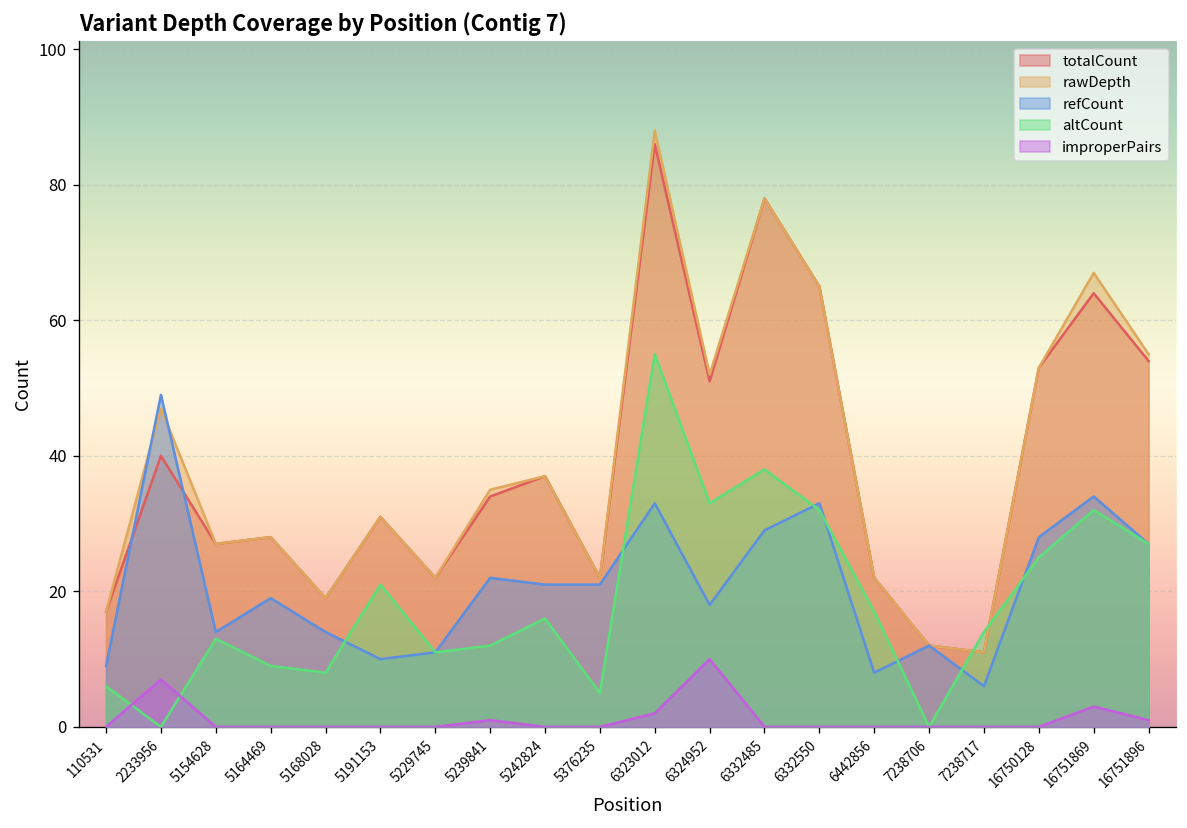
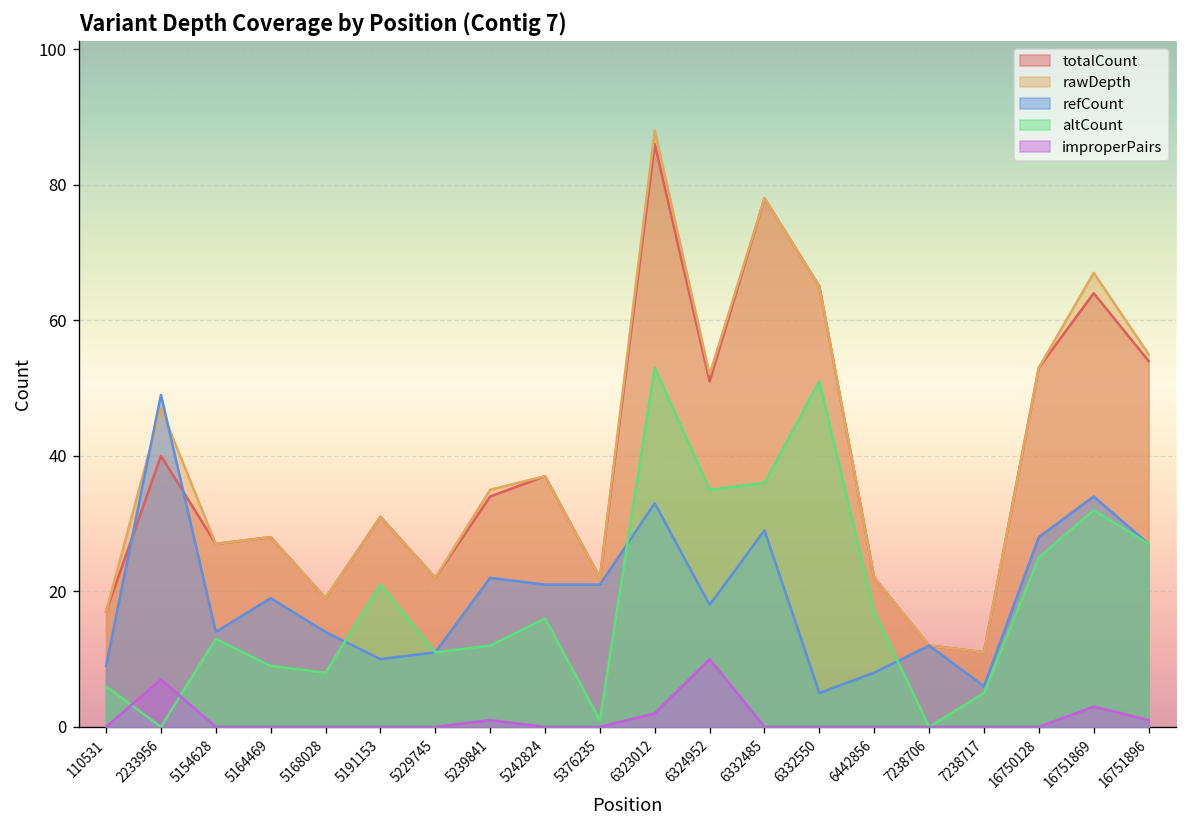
altCount, 5376235: 5 -> 1
altCount, 6323012: 55 -> 53
altCount, 6324952: 33 -> 35
altCount, 6332485: 38 -> 36
refCount, 6332550: 33 -> 5
altCount, 6332550: 32 -> 51
altCount, 7238717: 14 -> 5
